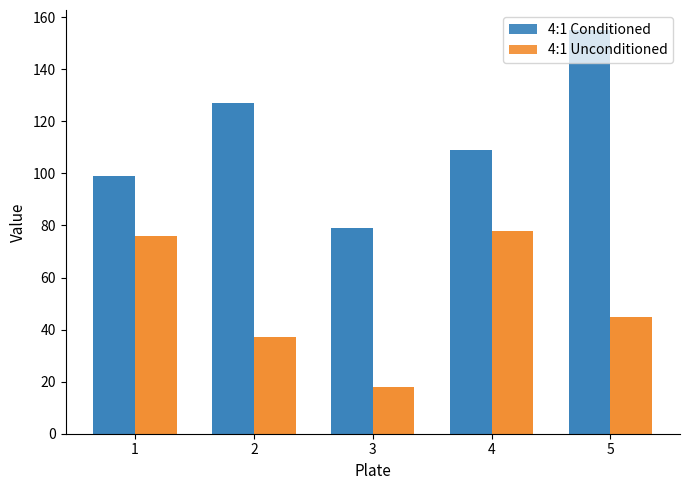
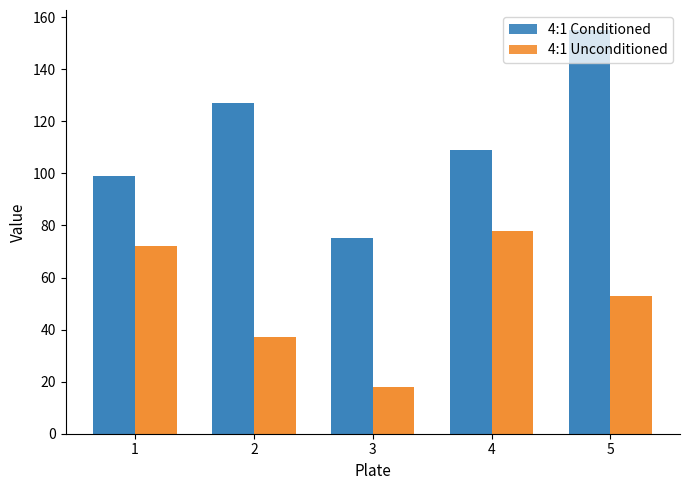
4:1 Unconditioned, 1: 76 -> 72
4:1 Conditioned, 3: 79 -> 75
4:1 Unconditioned, 5: 45 -> 53
